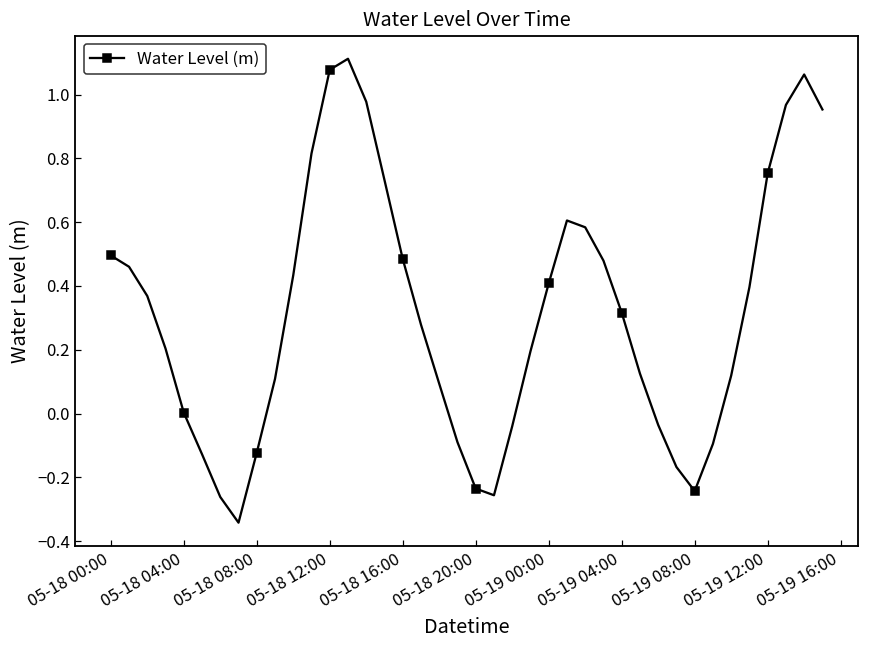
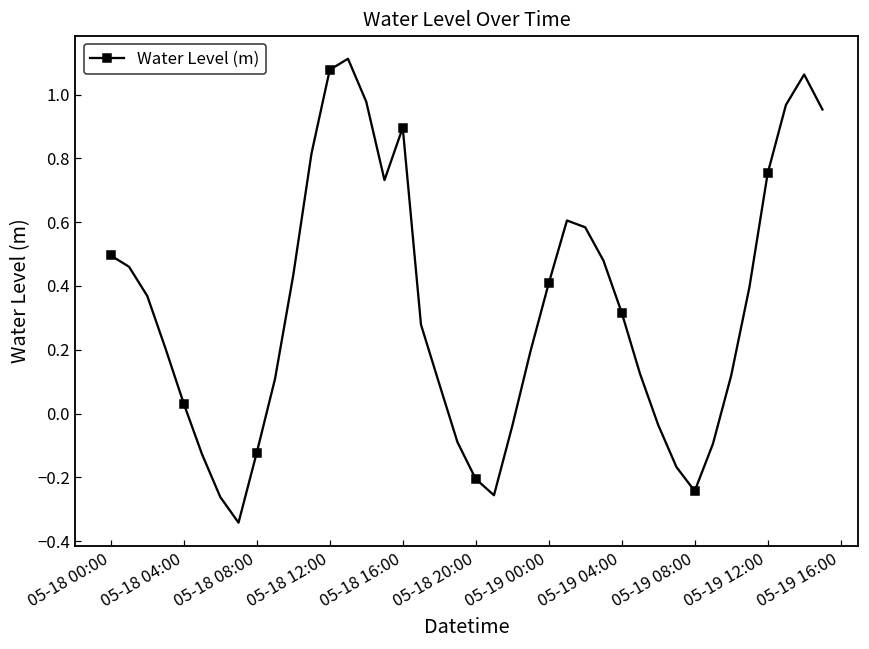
05-18 04:00: 0.00 -> 0.03
05-18 16:00: 0.48 -> 0.90
05-18 20:00: -0.24 -> -0.21
